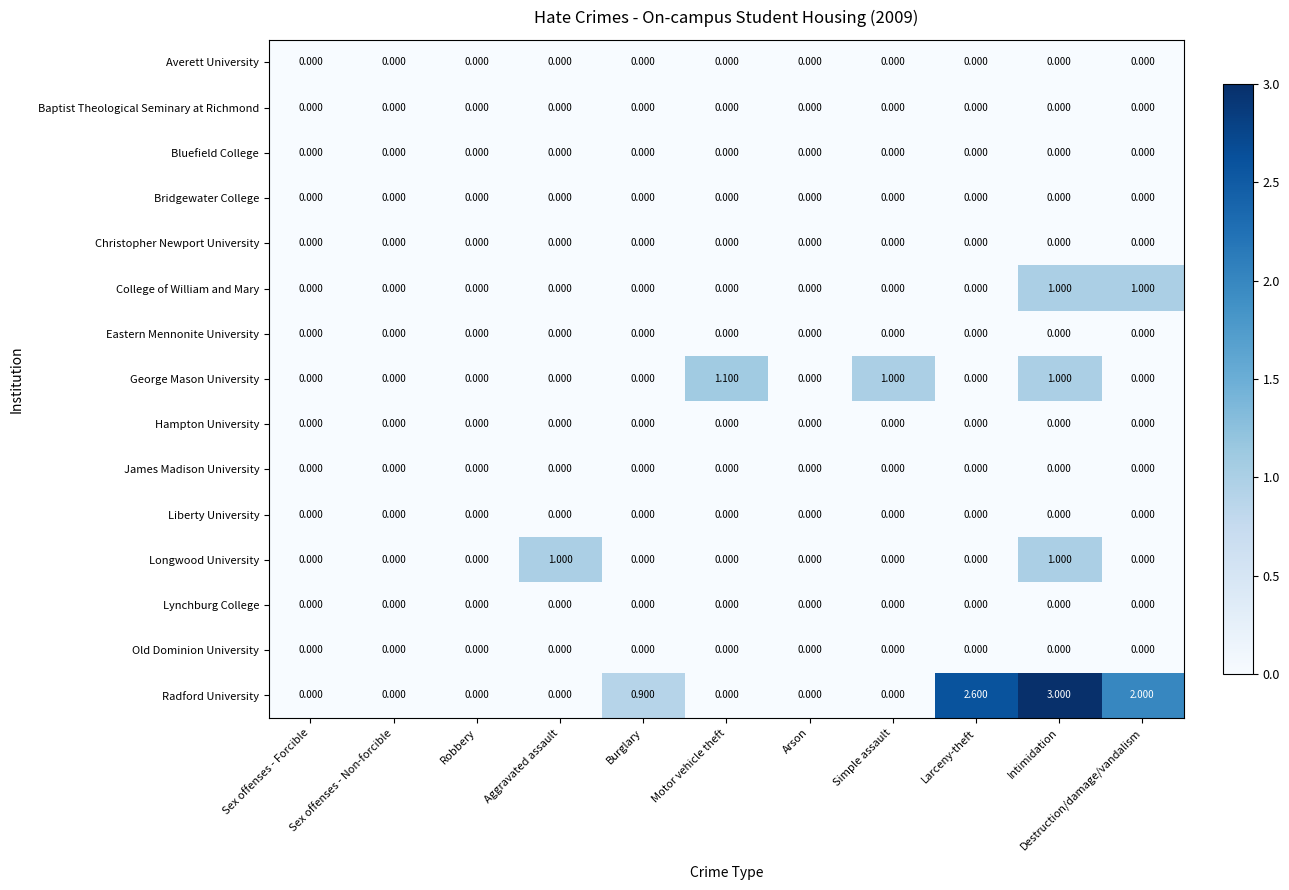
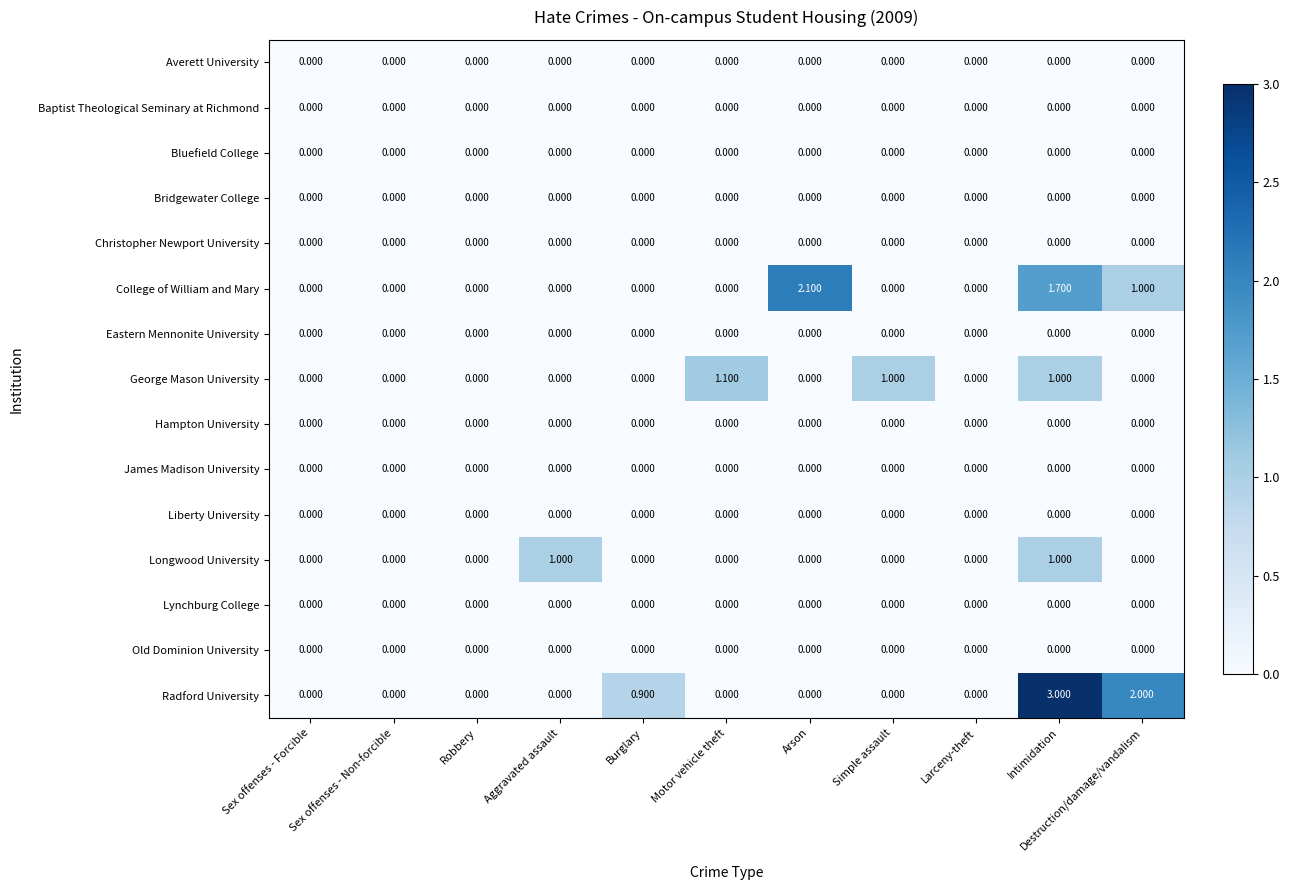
College of William and Mary, Arson: 0.000 -> 2.100
College of William and Mary, Intimidation: 1.000 -> 1.700
Radford University, Larceny-theft: 2.600 -> 0.000
